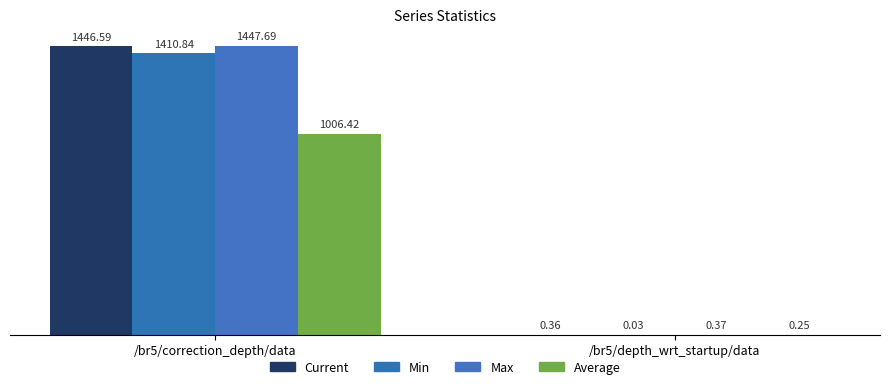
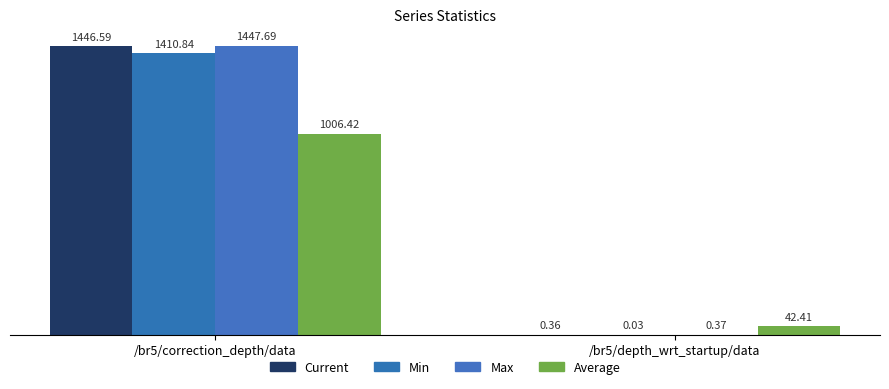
Average, /br5/depth_wrt_startup/data: 0.25 -> 42.41
